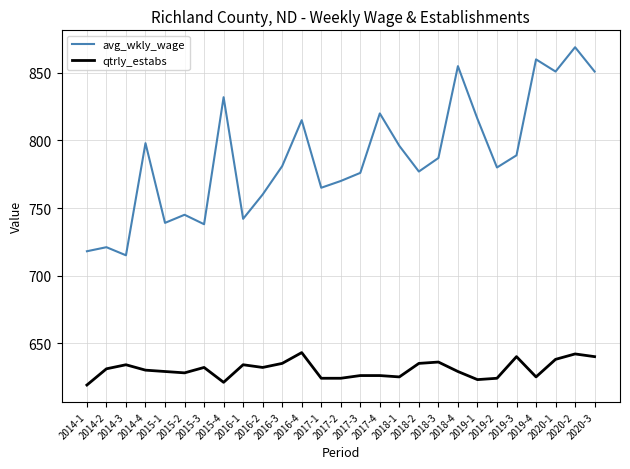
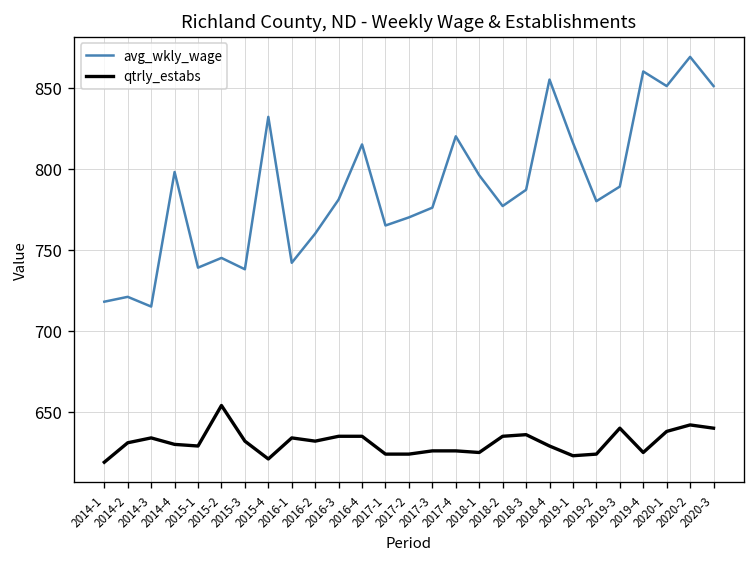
qtrly_estabs, 2015-2: 628 -> 654
qtrly_estabs, 2016-4: 643 -> 635
